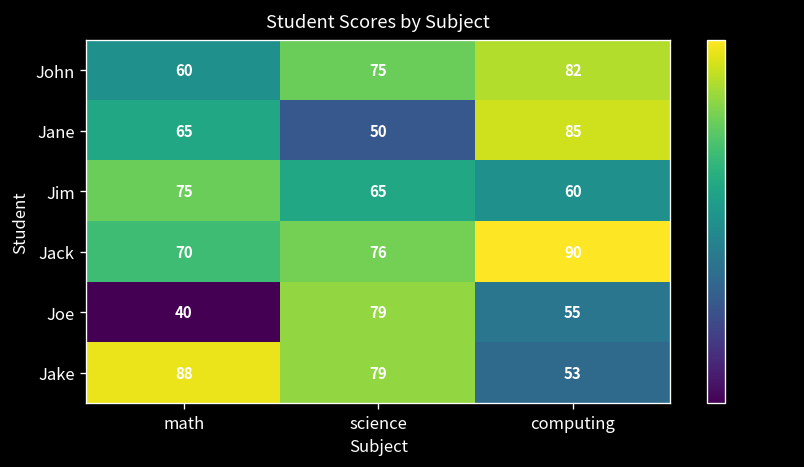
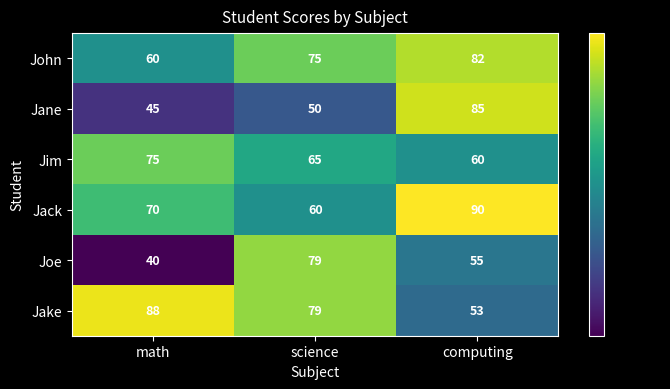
Jane, math: 65 -> 45
Jack, science: 76 -> 60
